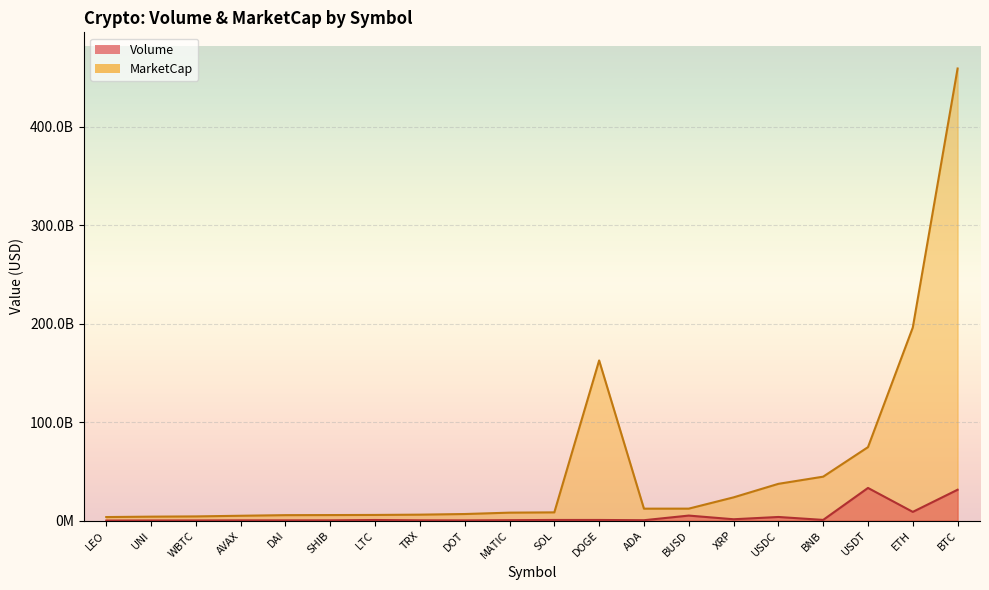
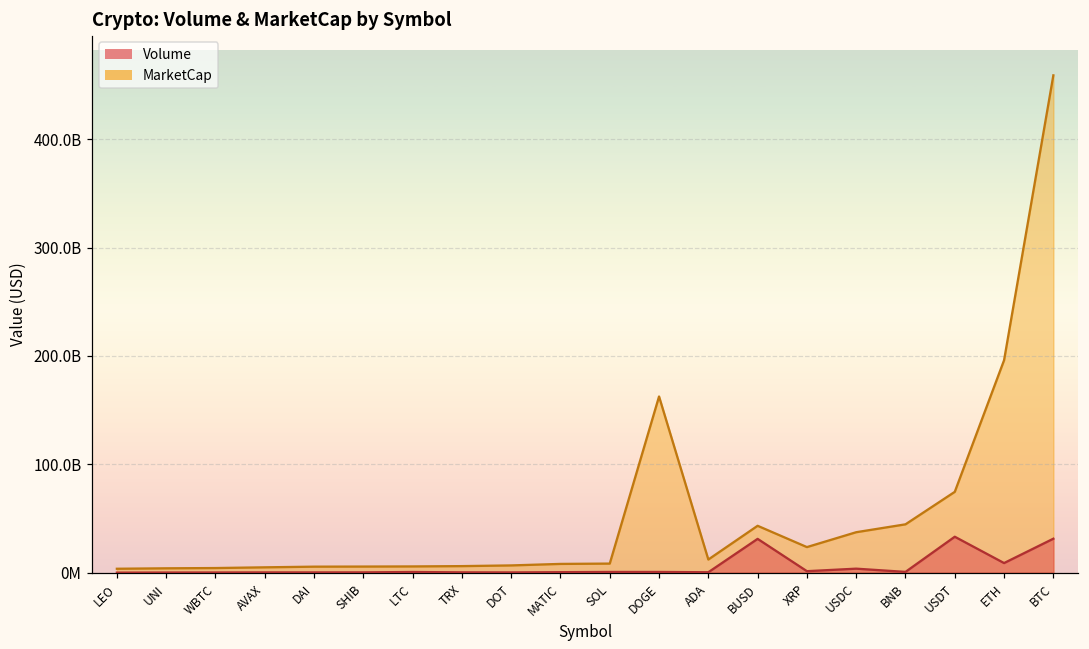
Volume, BUSD: 10000000000 -> 30000000000
MarketCap, BUSD: 10000000000 -> 40000000000
